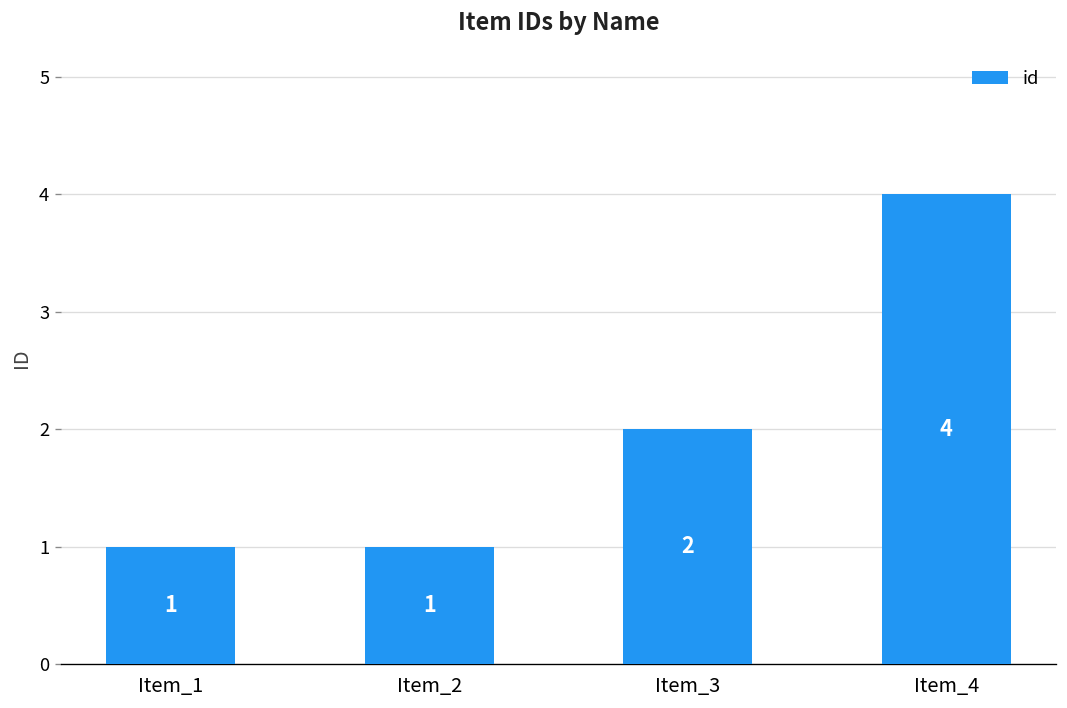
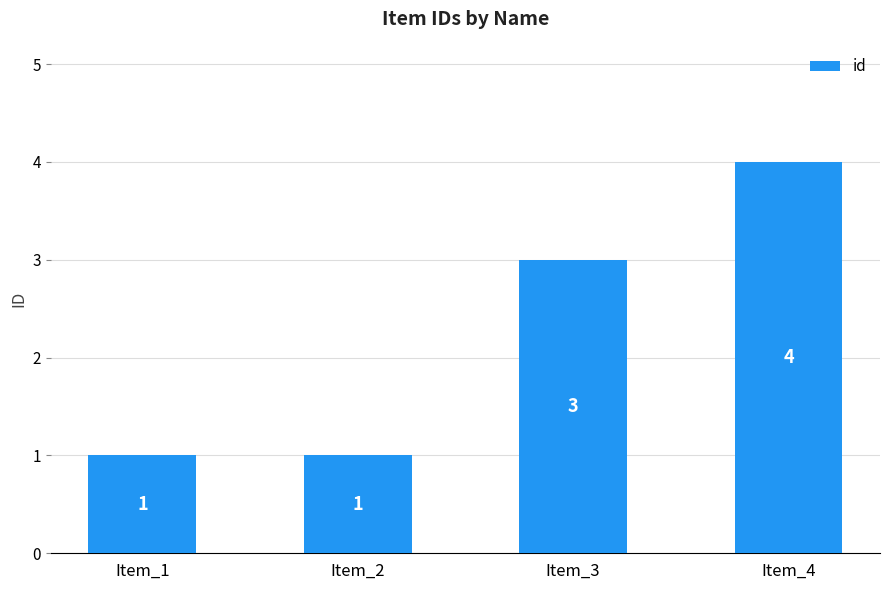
Item_3: 2 -> 3
